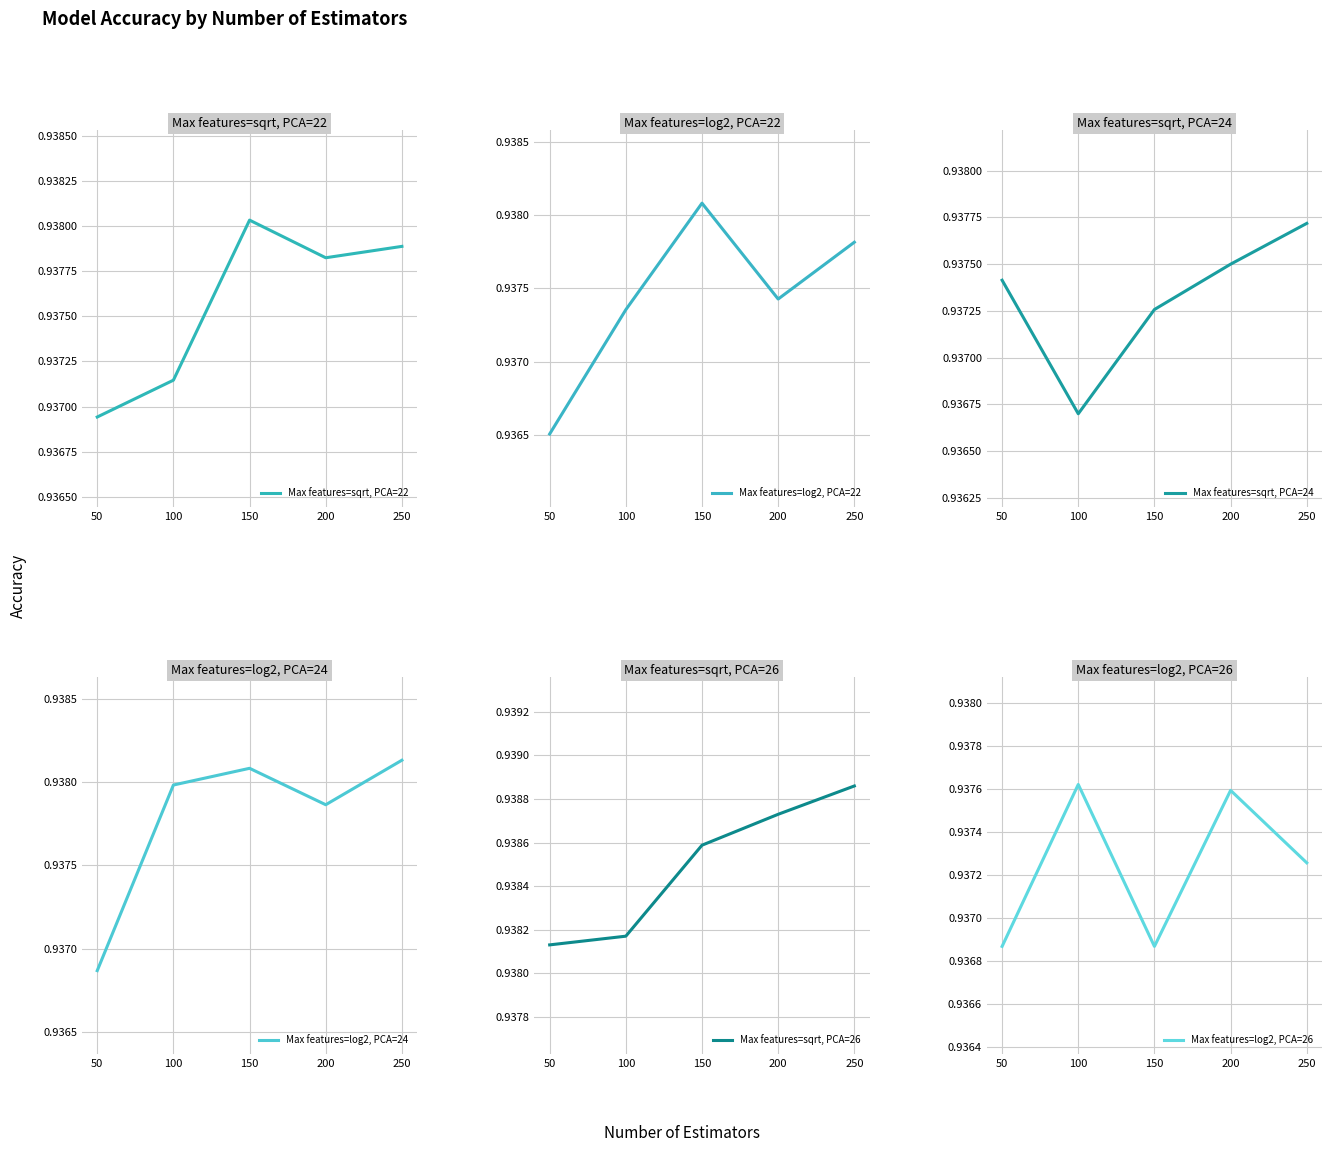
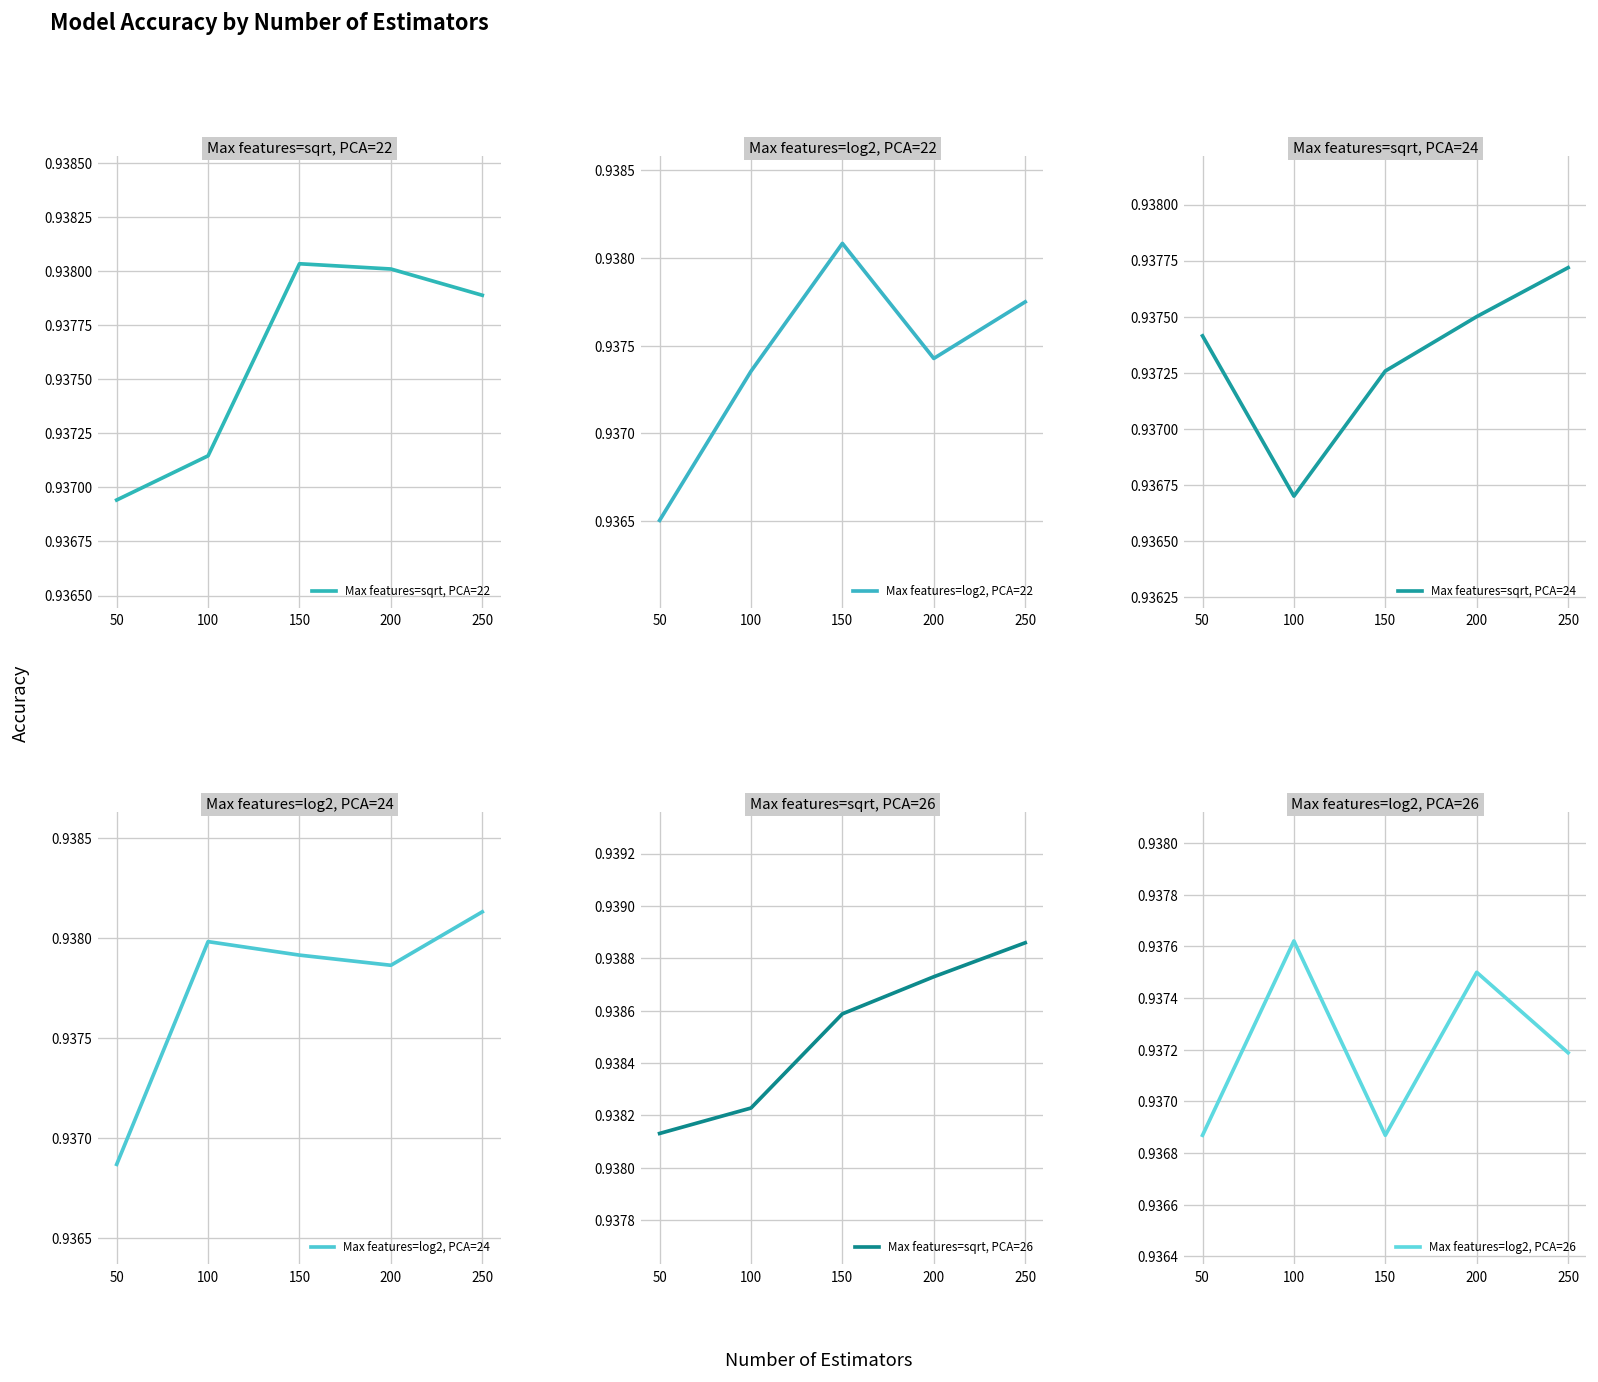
Max features=sqrt, PCA=22, 200: 0.93783 -> 0.93801
Max features=log2, PCA=22, 250: 0.93782 -> 0.93775
Max features=log2, PCA=24, 150: 0.93808 -> 0.93791
Max features=sqrt, PCA=26, 100: 0.93817 -> 0.93823
Max features=log2, PCA=26, 200: 0.93759 -> 0.93750
Max features=log2, PCA=26, 250: 0.93726 -> 0.93719
